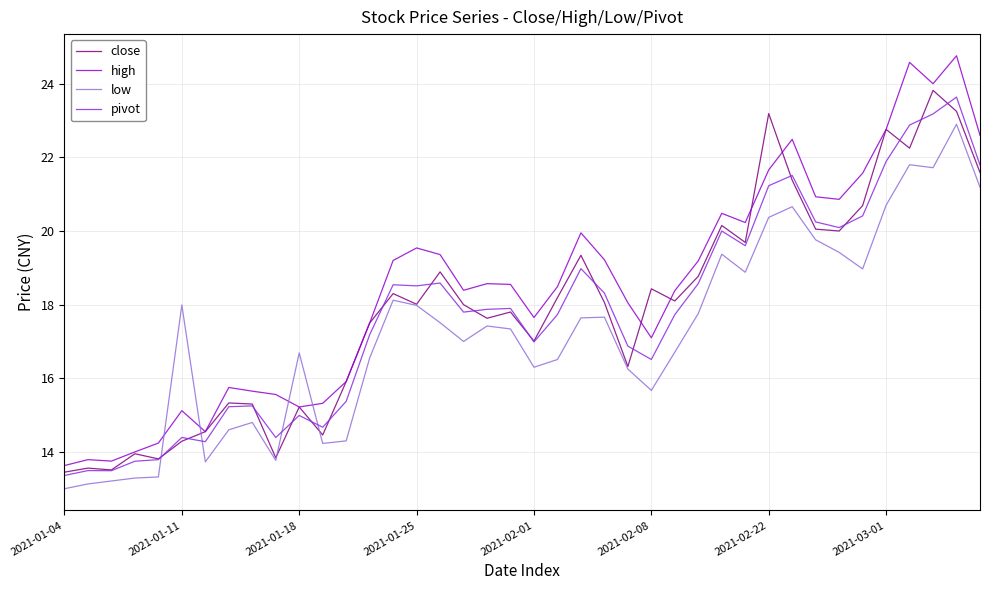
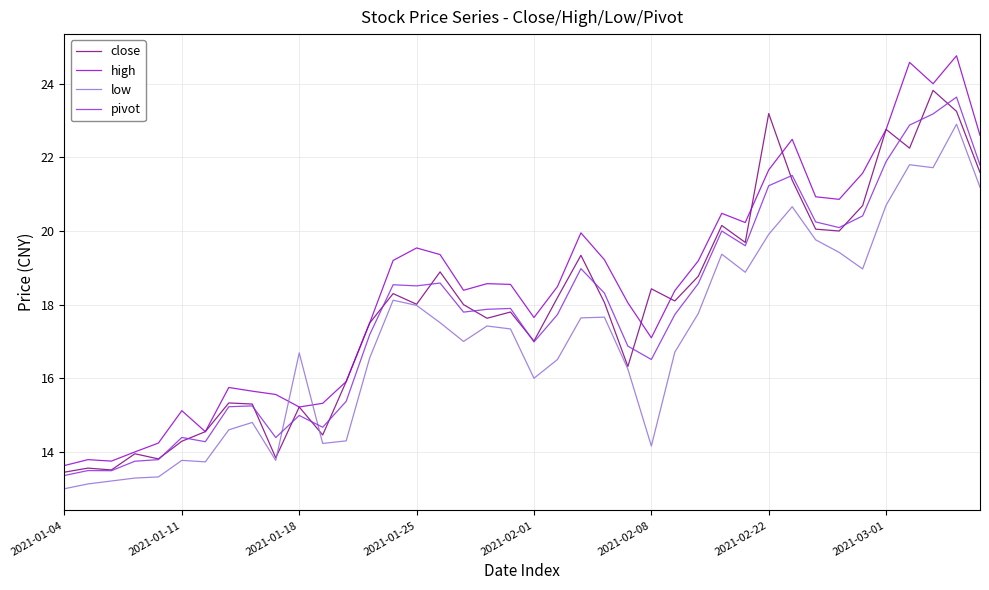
low, 2021-01-11: 18.0 -> 13.8
low, 2021-02-01: 16.3 -> 16.0
low, 2021-02-08: 15.7 -> 14.2
low, 2021-02-22: 20.4 -> 19.9
